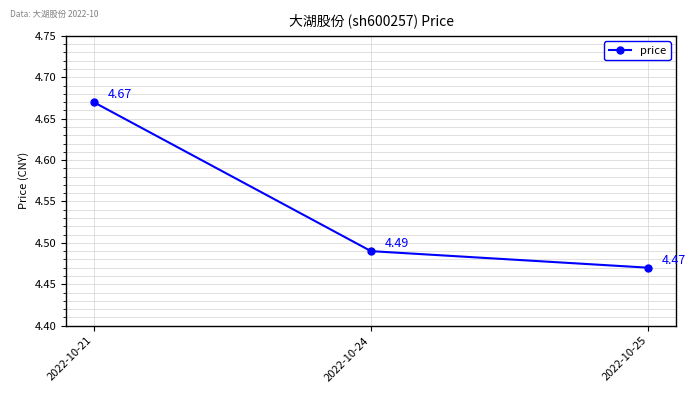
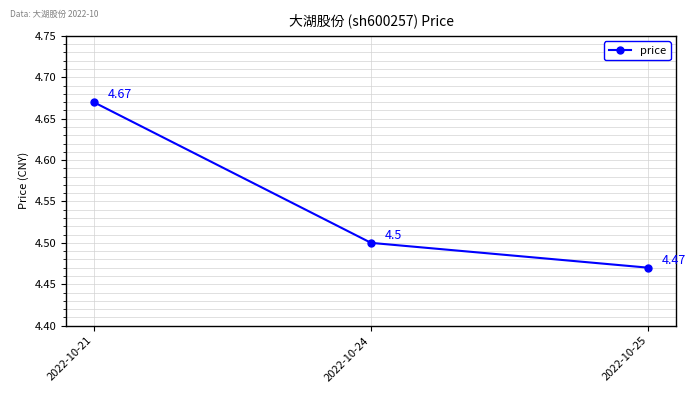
2022-10-24: 4.49 -> 4.5
